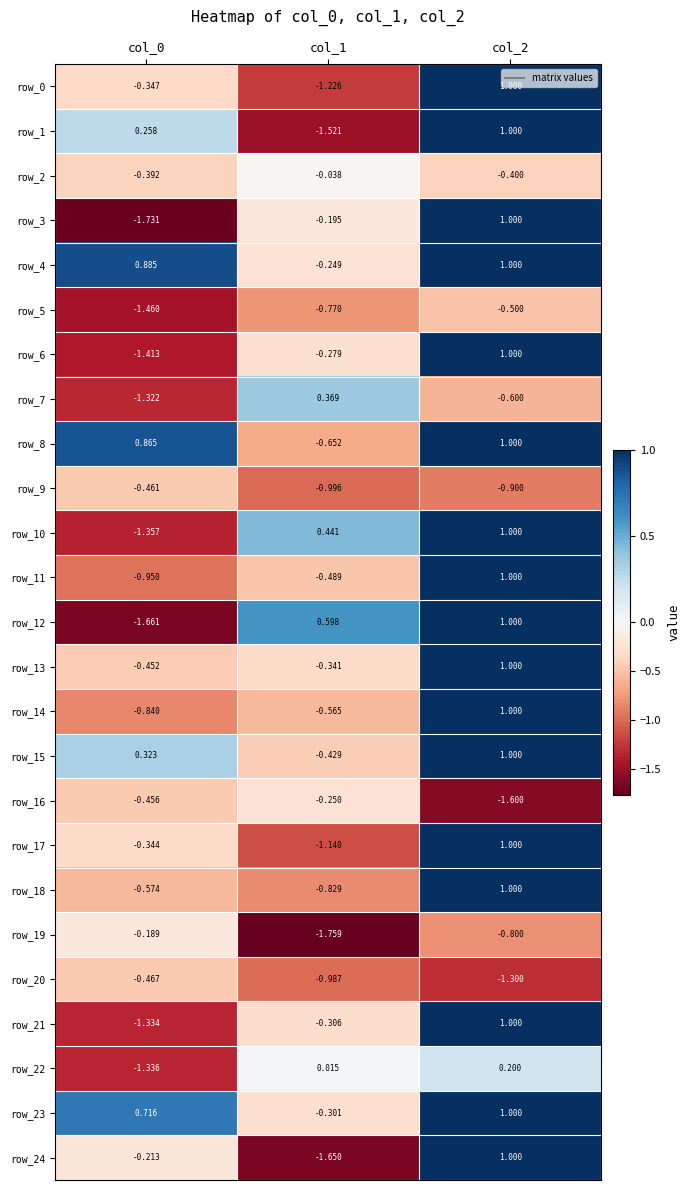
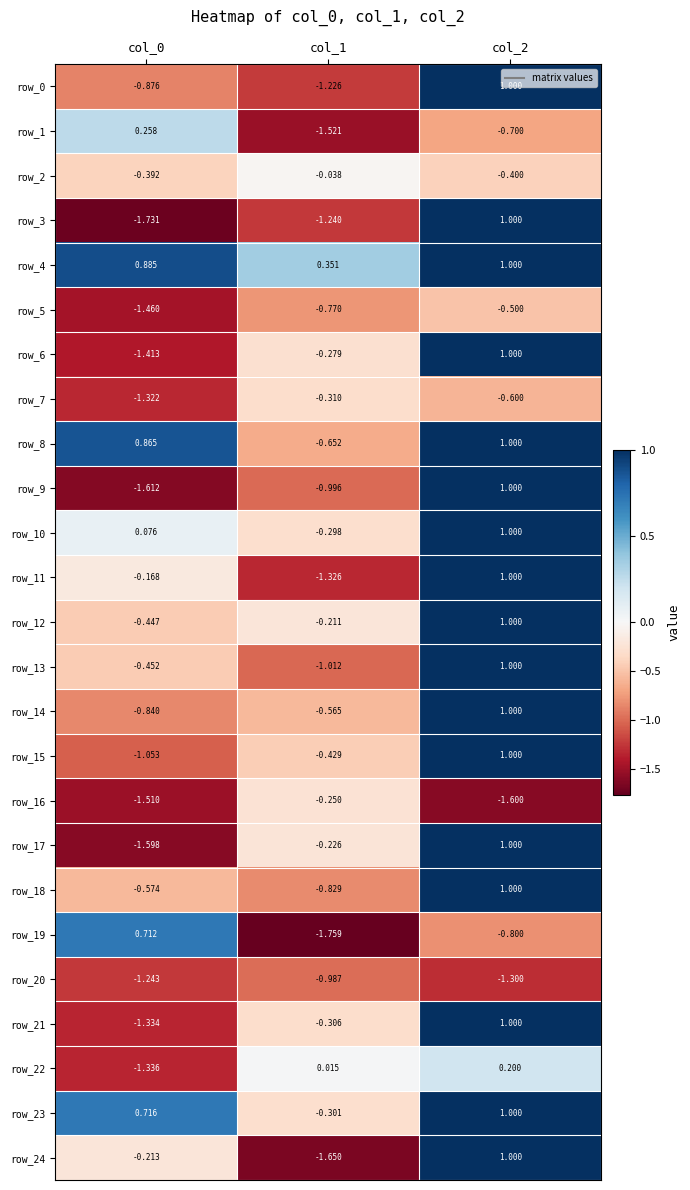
row_0, col_0: -0.347 -> -0.876
row_1, col_2: 1.000 -> -0.700
row_3, col_1: -0.195 -> -1.240
row_4, col_1: -0.249 -> 0.351
row_7, col_1: 0.369 -> -0.310
row_9, col_0: -0.461 -> -1.612
row_9, col_2: -0.900 -> 1.000
row_10, col_0: -1.357 -> 0.076
row_10, col_1: 0.441 -> -0.298
row_11, col_0: -0.950 -> -0.168
row_11, col_1: -0.489 -> -1.326
row_12, col_0: -1.661 -> -0.447
row_12, col_1: 0.598 -> -0.211
row_13, col_1: -0.341 -> -1.012
row_15, col_0: 0.323 -> -1.053
row_16, col_0: -0.456 -> -1.510
row_17, col_0: -0.344 -> -1.598
row_17, col_1: -1.140 -> -0.226
row_19, col_0: -0.189 -> 0.712
row_20, col_0: -0.467 -> -1.243
